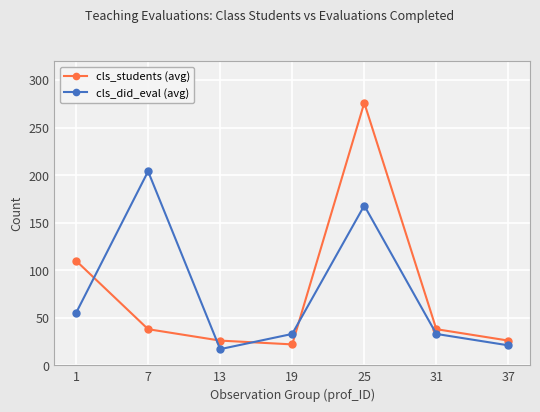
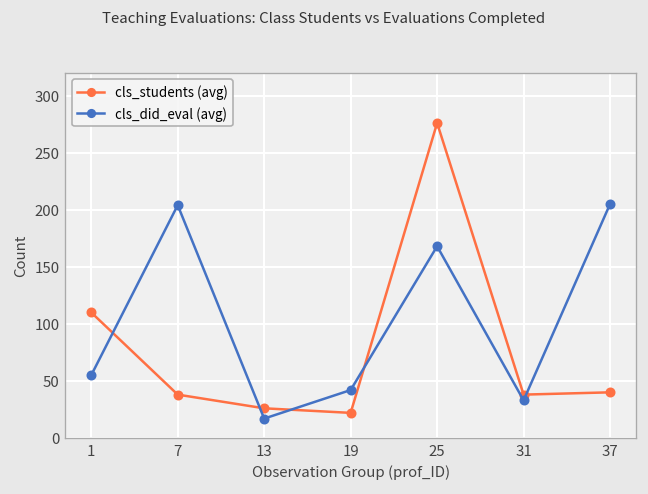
cls_did_eval (avg), 19: 30 -> 40
cls_students (avg), 37: 30 -> 40
cls_did_eval (avg), 37: 20 -> 210
